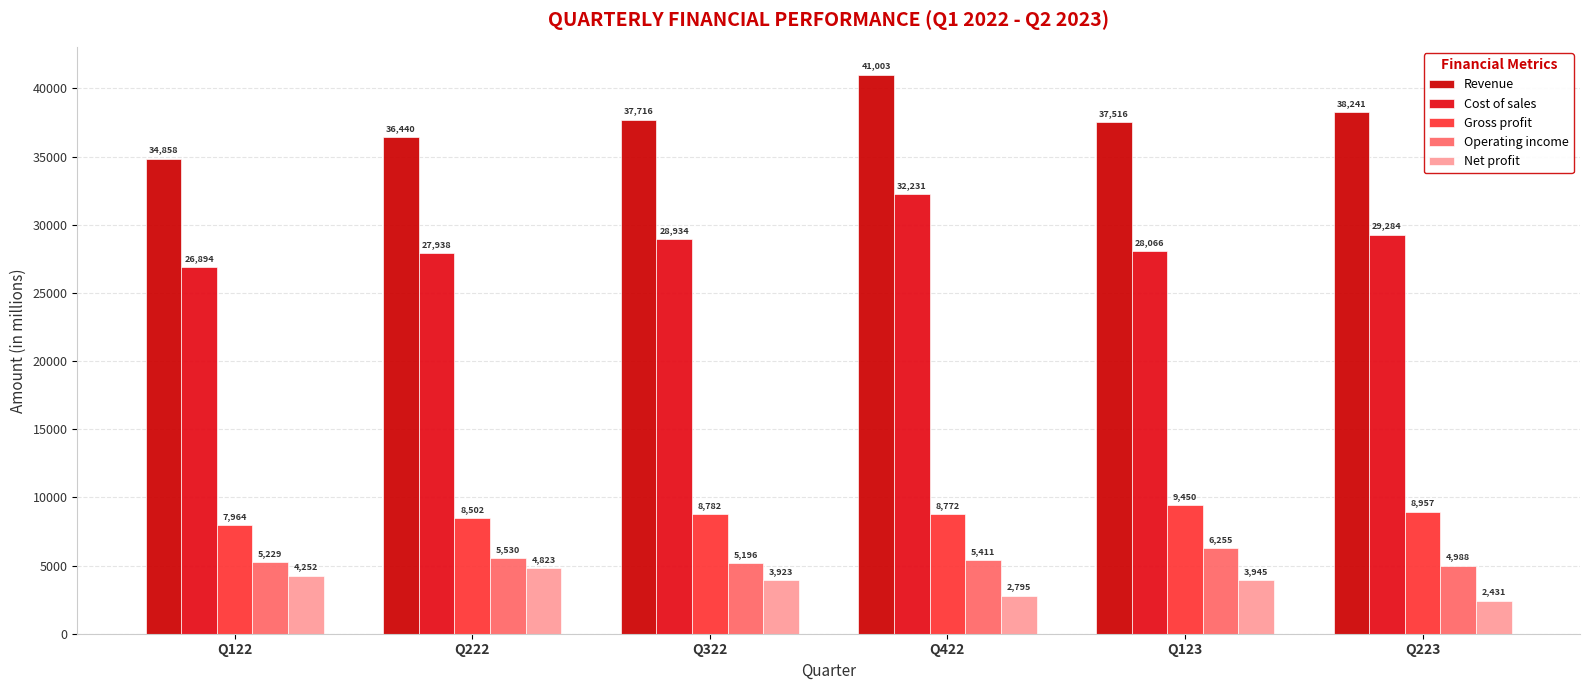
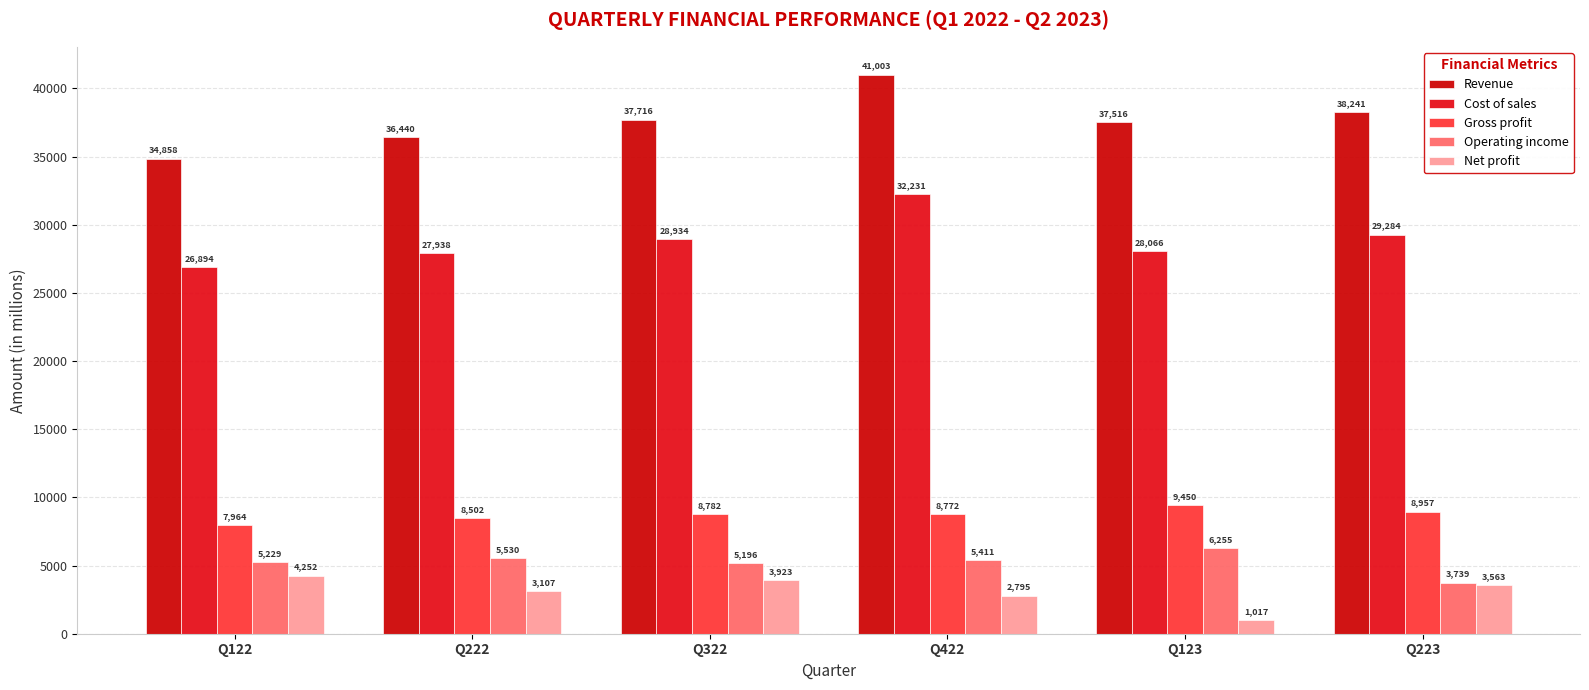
Net profit, Q222: 4,823 -> 3,107
Net profit, Q123: 3,945 -> 1,017
Operating income, Q223: 4,988 -> 3,739
Net profit, Q223: 2,431 -> 3,563
